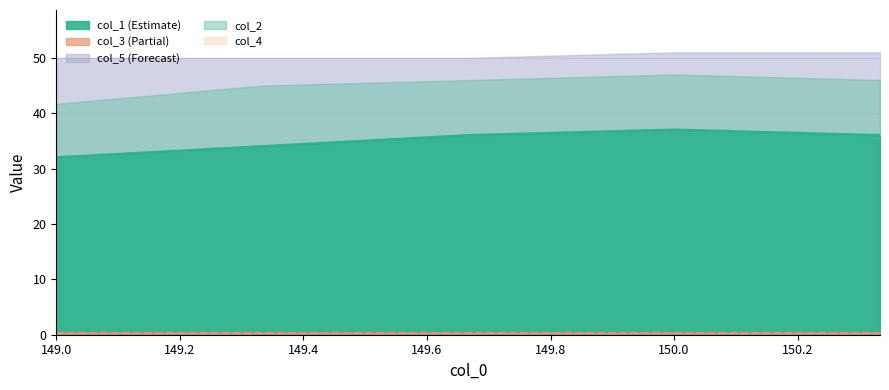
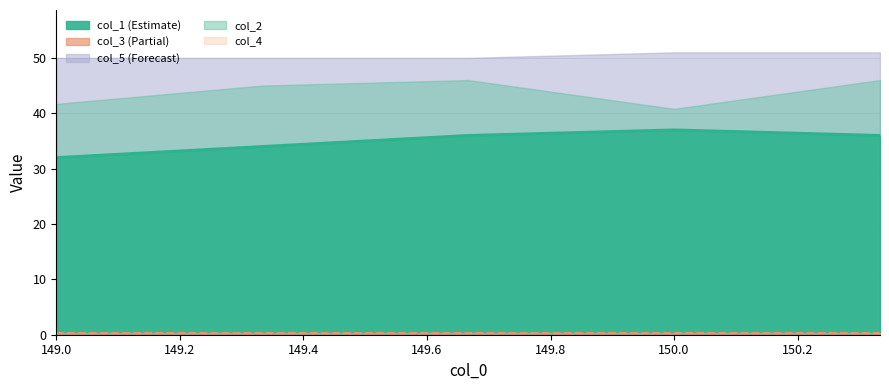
col_2, 150.0: 47 -> 41
